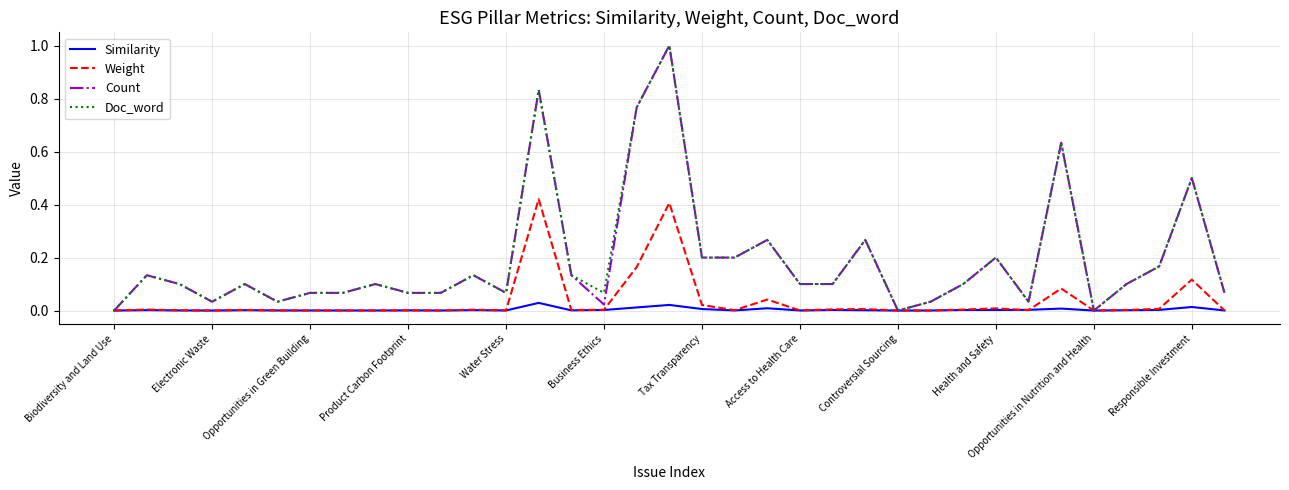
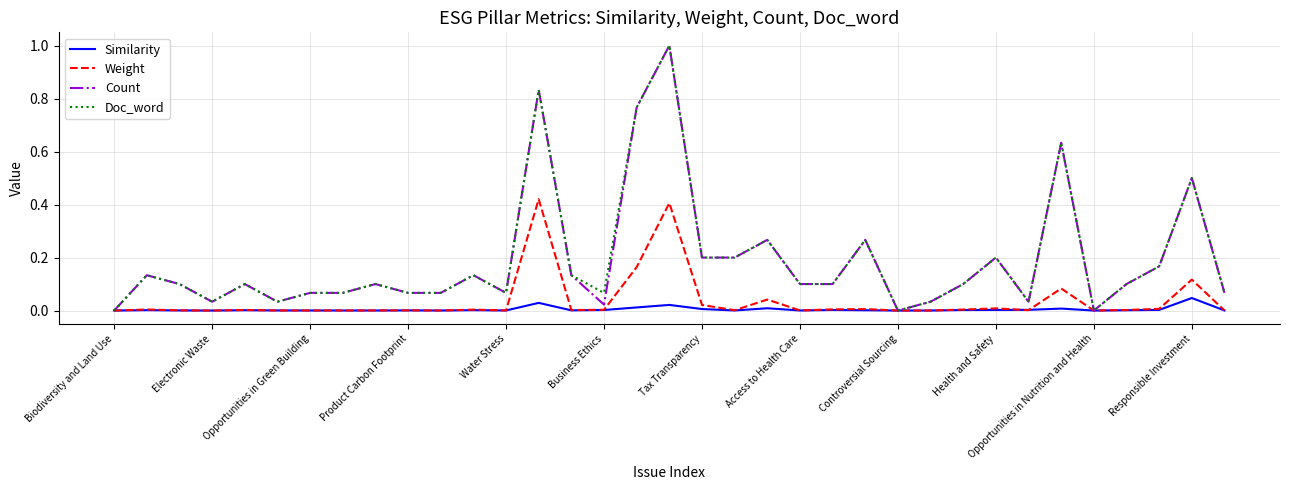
Similarity, Responsible Investment: 0.01 -> 0.05
